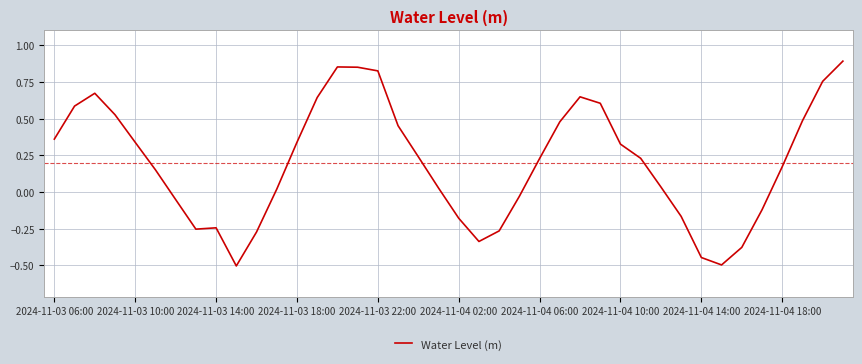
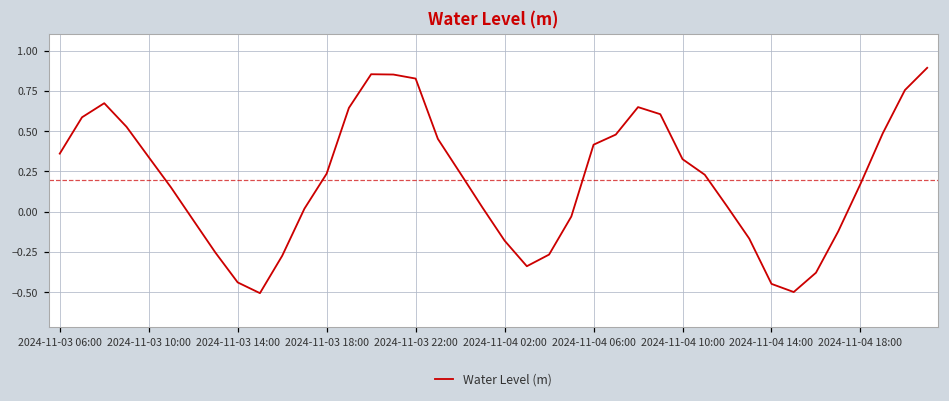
2024-11-03 14:00: -0.25 -> -0.44
2024-11-03 18:00: 0.34 -> 0.24
2024-11-04 06:00: 0.23 -> 0.42
